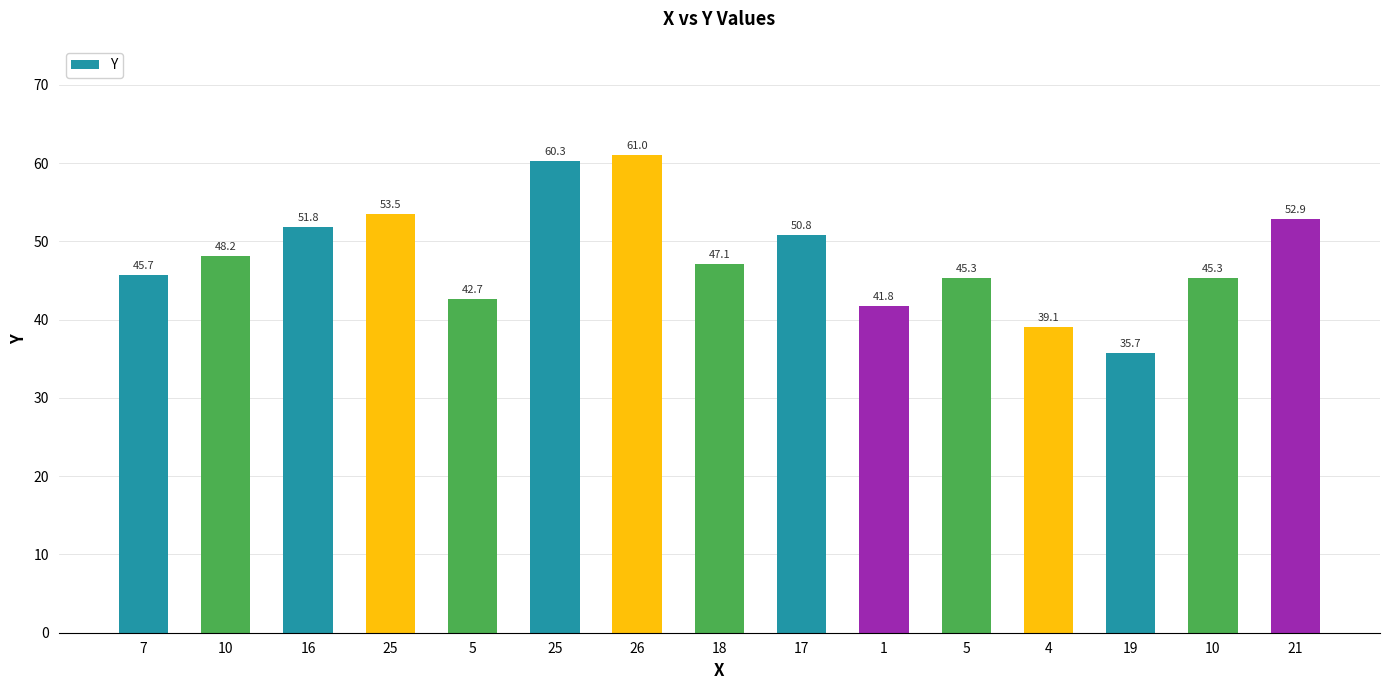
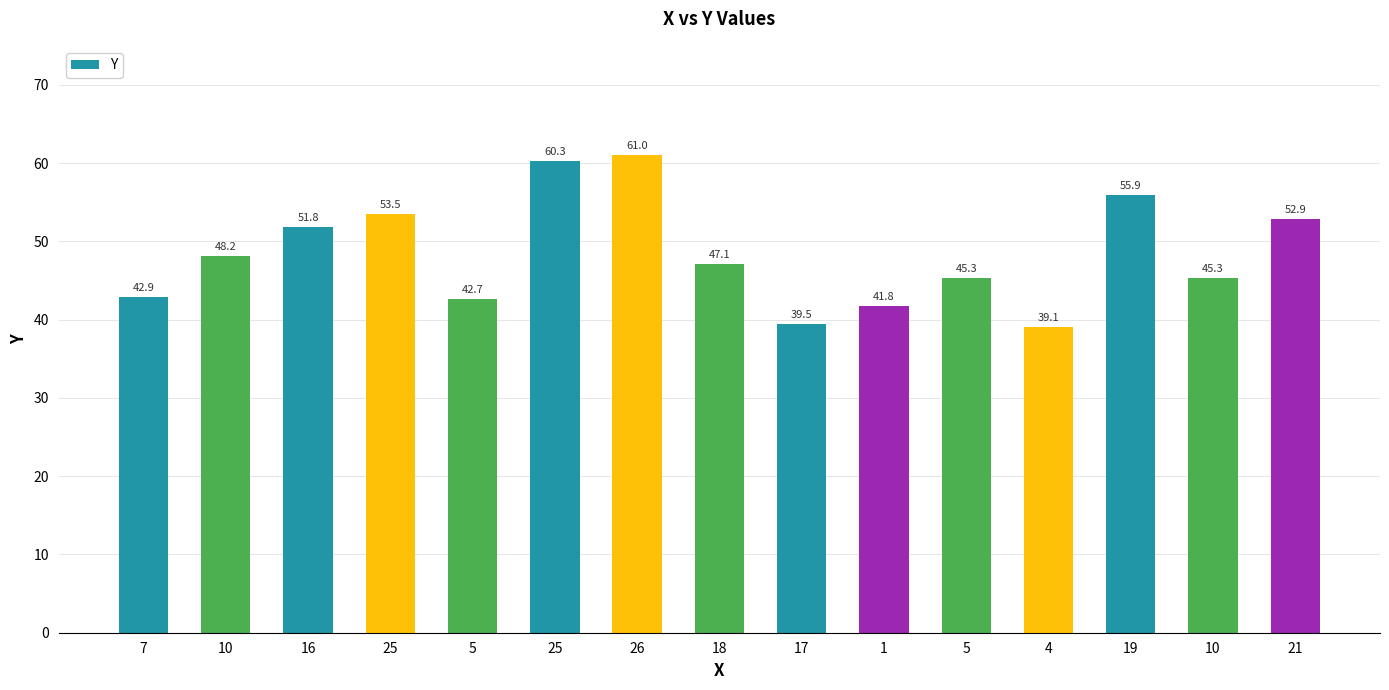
7: 45.7 -> 42.9
17: 50.8 -> 39.5
19: 35.7 -> 55.9
